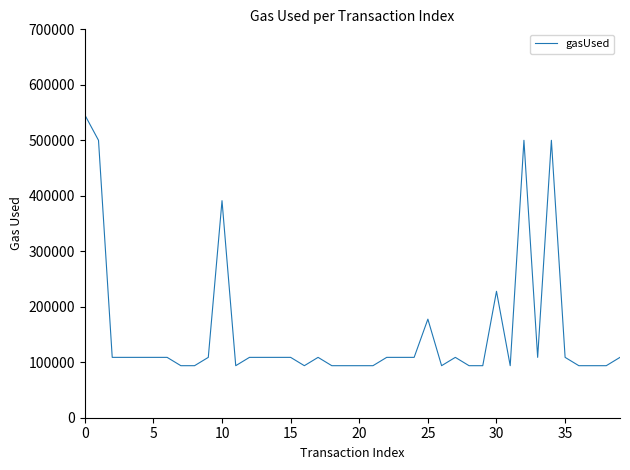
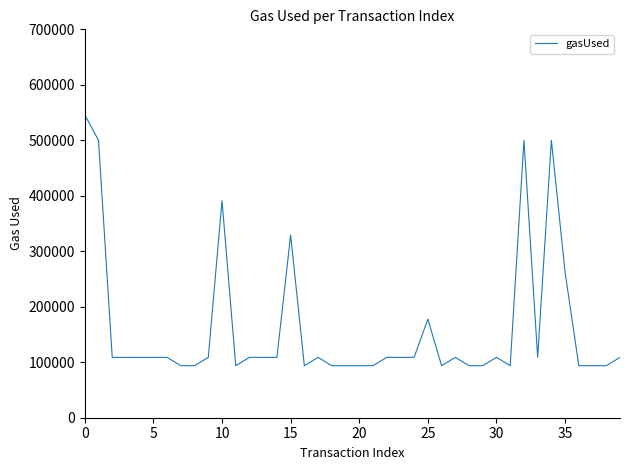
15: 110000 -> 330000
30: 230000 -> 110000
35: 110000 -> 260000
